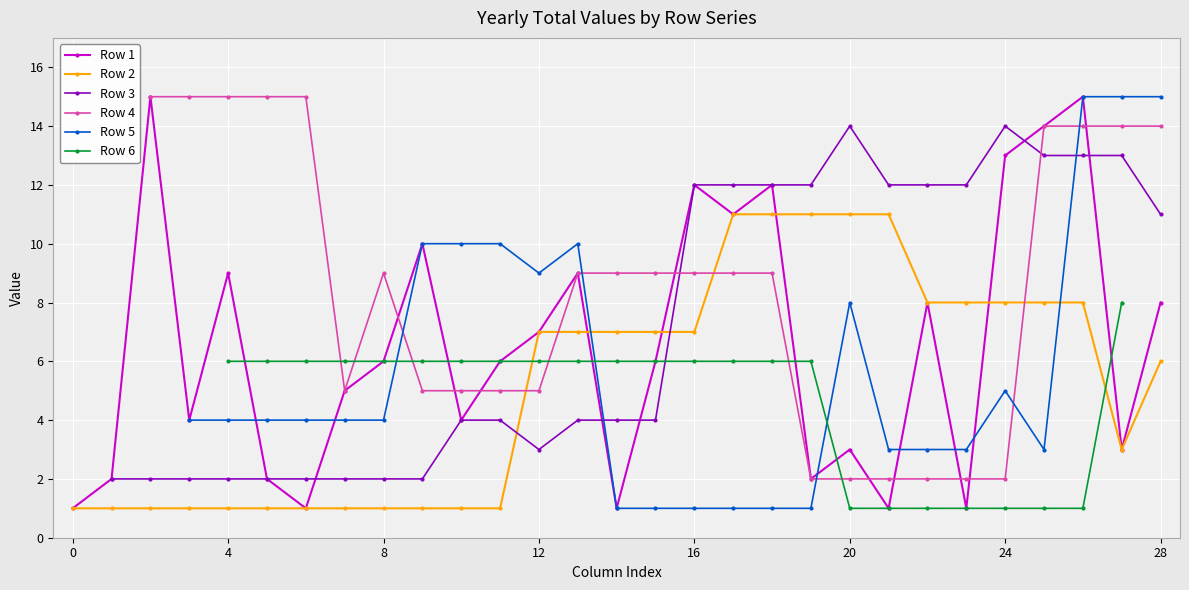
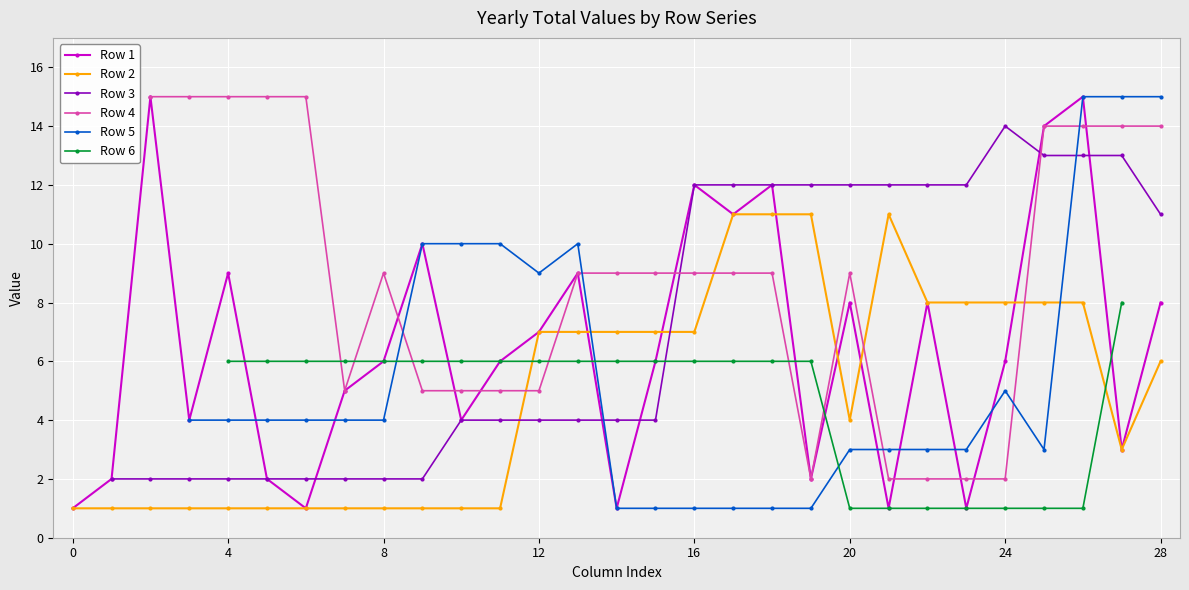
Row 3, 12: 3 -> 4
Row 1, 20: 3 -> 8
Row 2, 20: 11 -> 4
Row 3, 20: 14 -> 12
Row 4, 20: 2 -> 9
Row 5, 20: 8 -> 3
Row 1, 24: 13 -> 6
